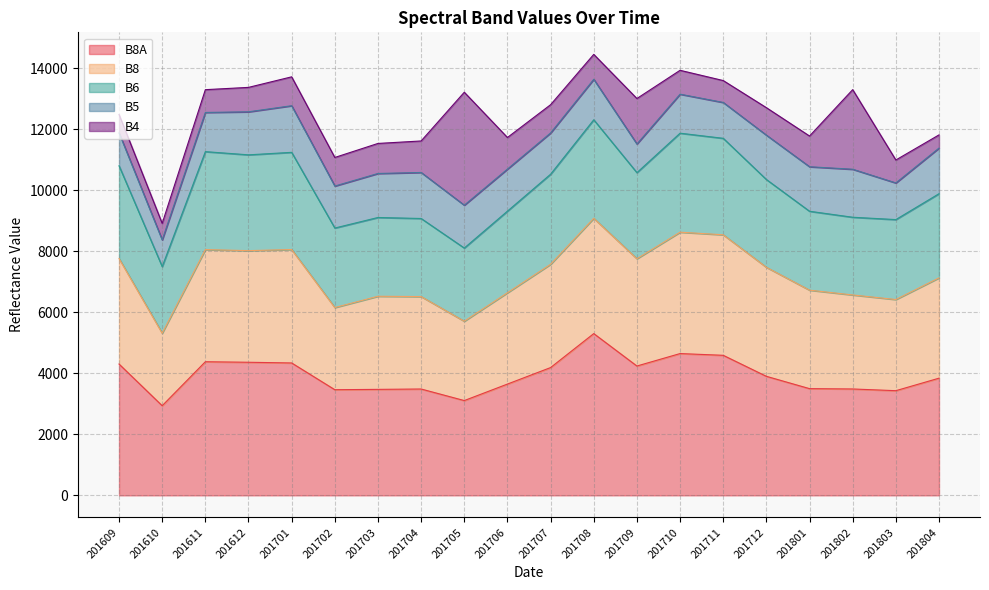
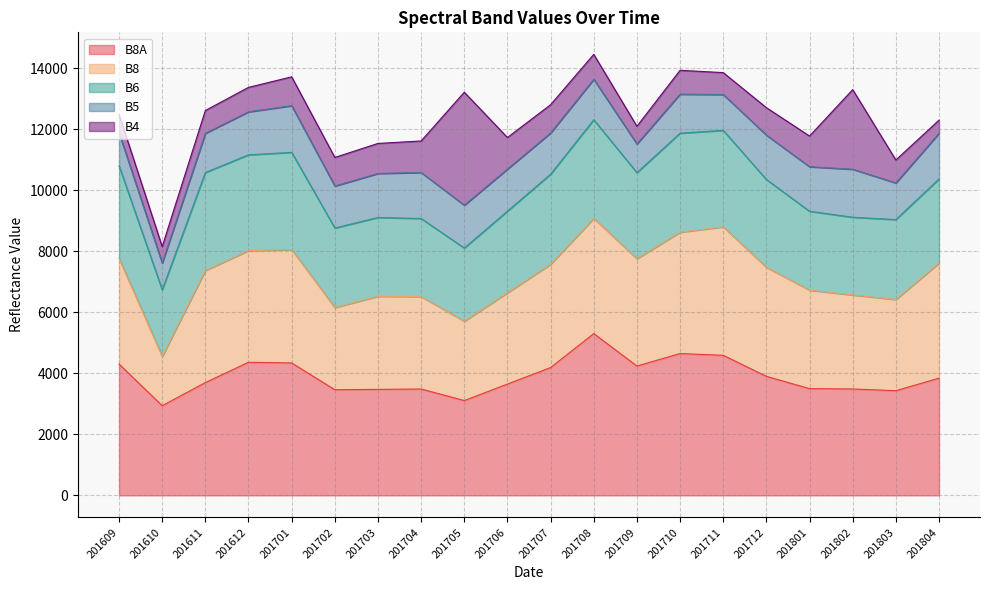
B8, 201610: 2400 -> 1600
B8A, 201611: 4400 -> 3700
B4, 201709: 1500 -> 600
B8, 201711: 4000 -> 4200
B8, 201804: 3300 -> 3800
